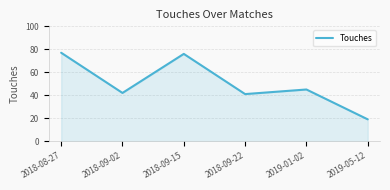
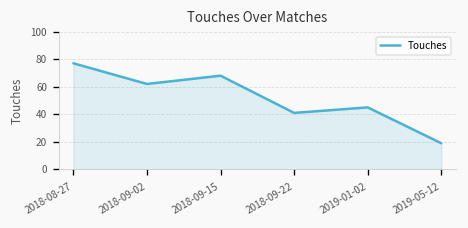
2018-09-02: 42 -> 62
2018-09-15: 76 -> 68
